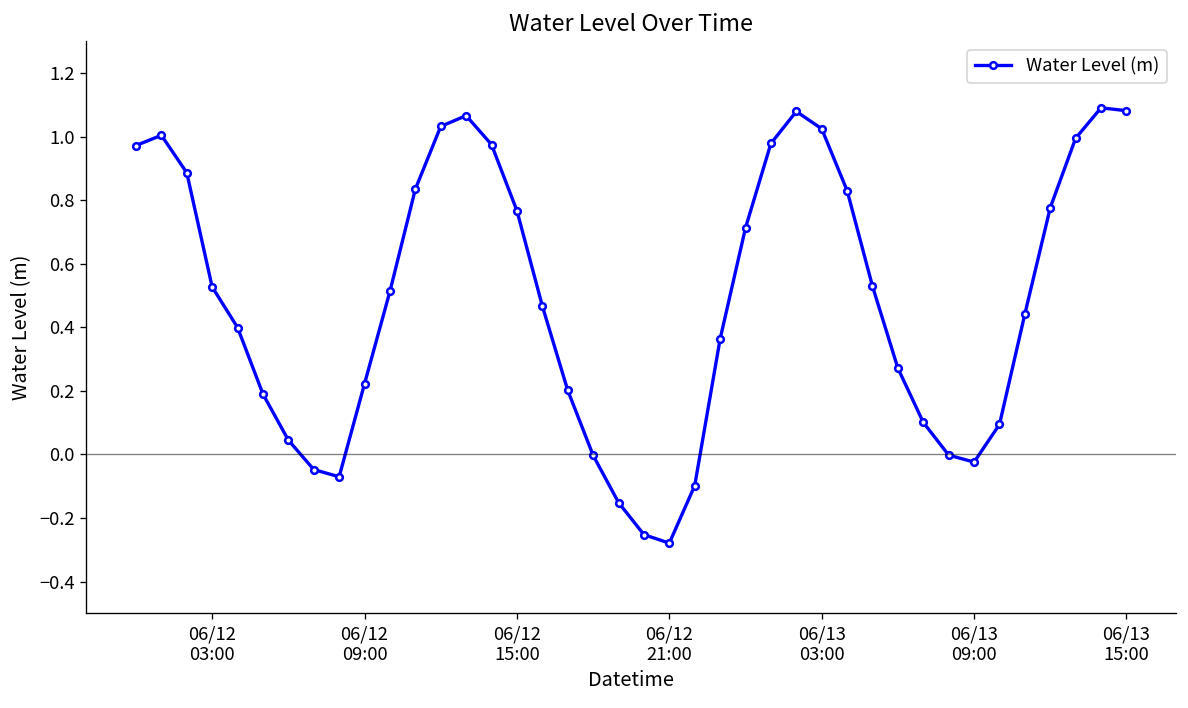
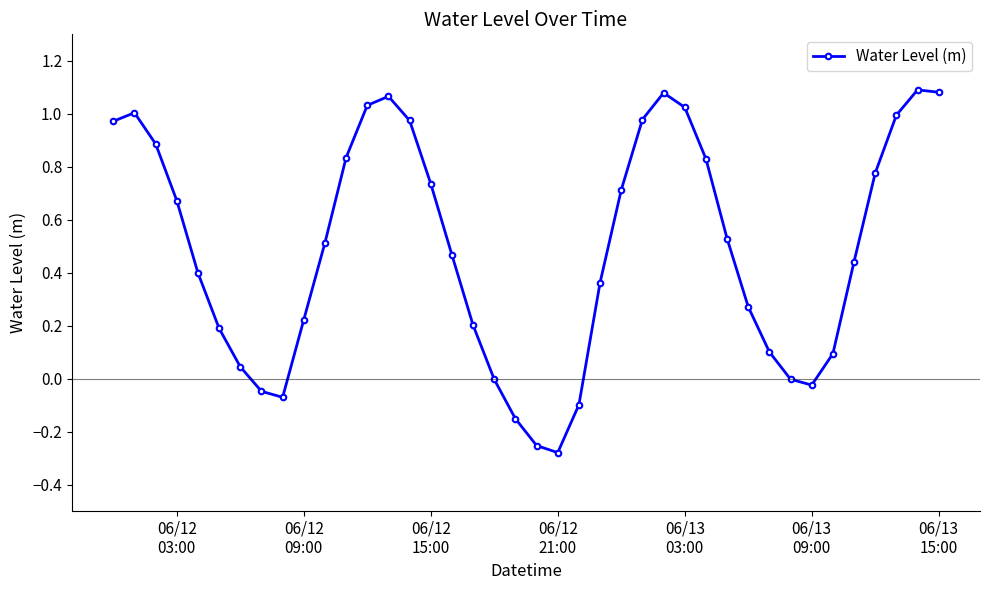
06/12 03:00: 0.53 -> 0.67
06/12 15:00: 0.77 -> 0.74
